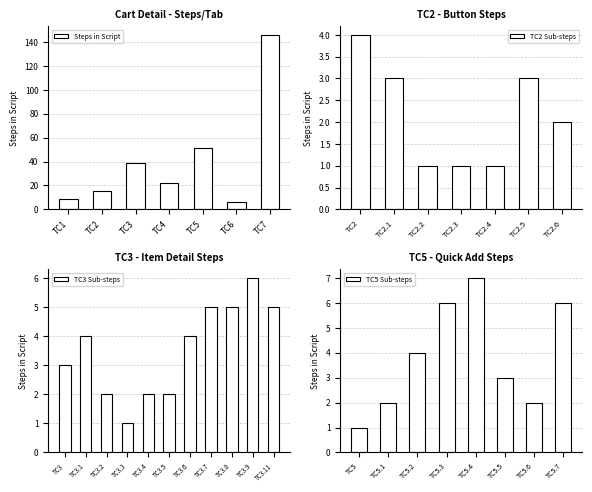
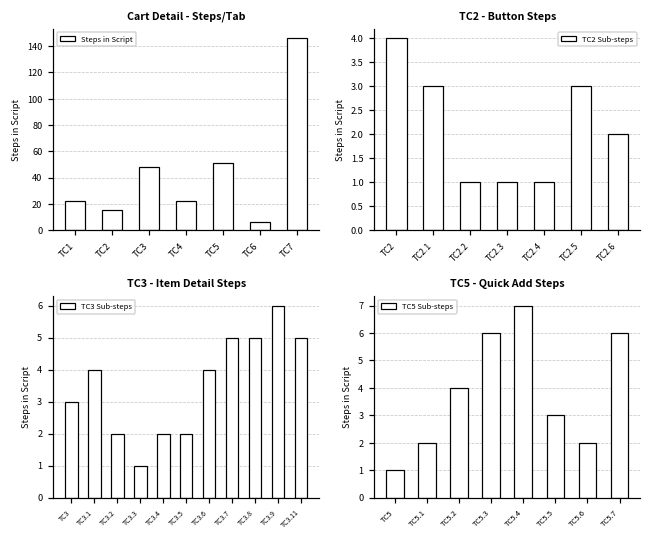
Cart Detail - Steps/Tab, TC1: 9 -> 22
Cart Detail - Steps/Tab, TC3: 39 -> 48
